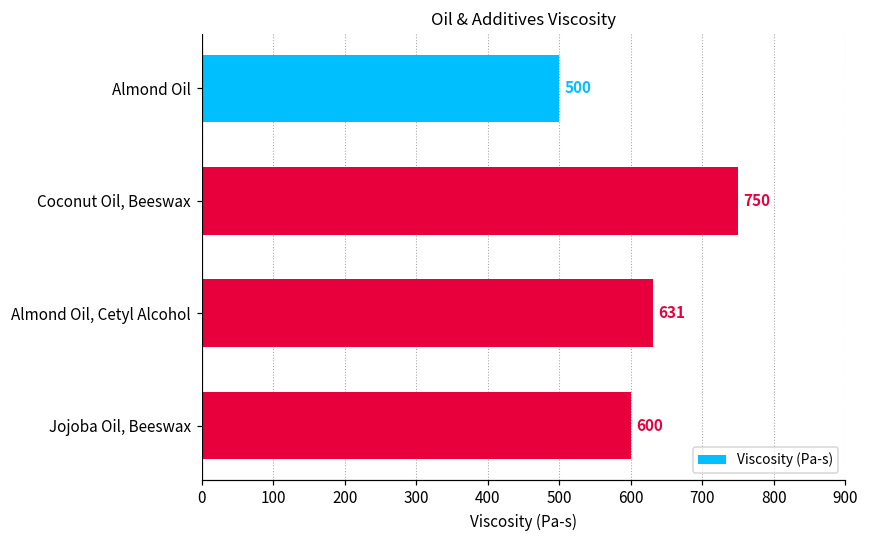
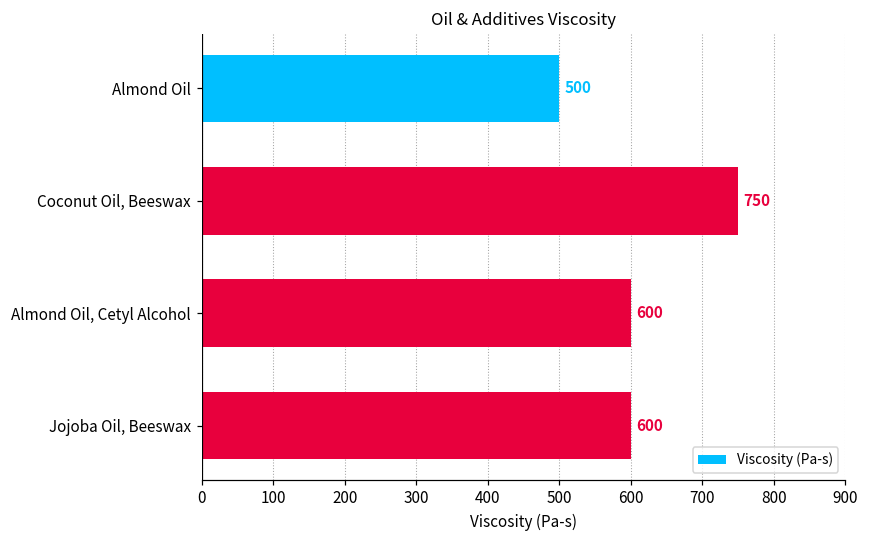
Almond Oil, Cetyl Alcohol: 631 -> 600
